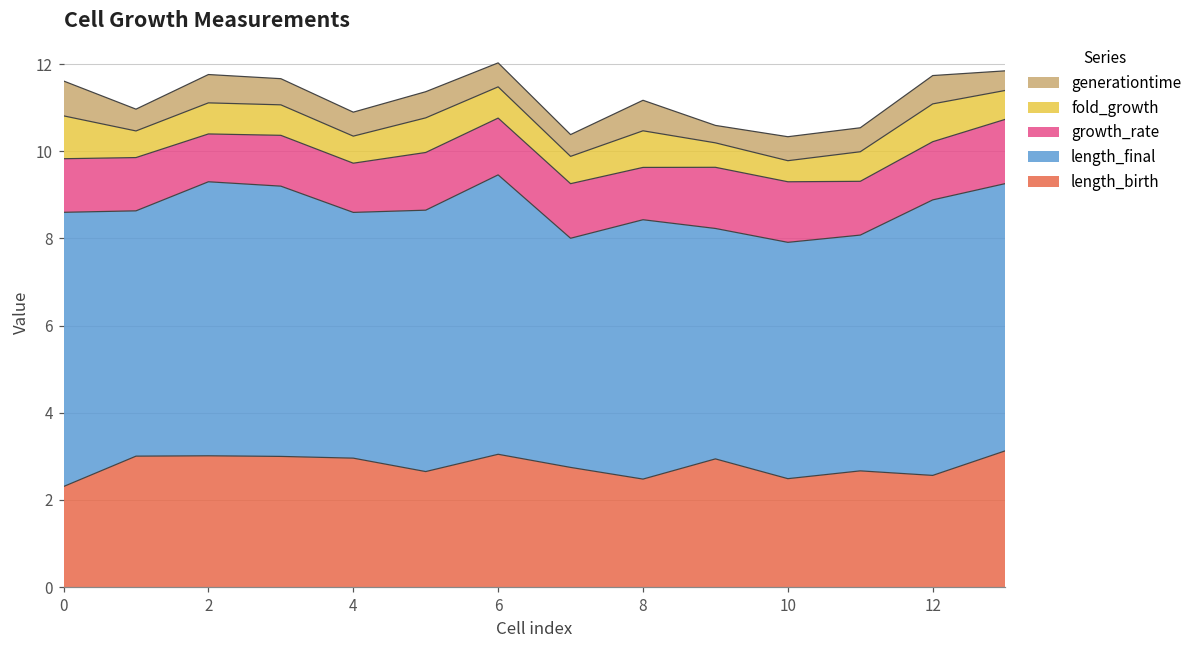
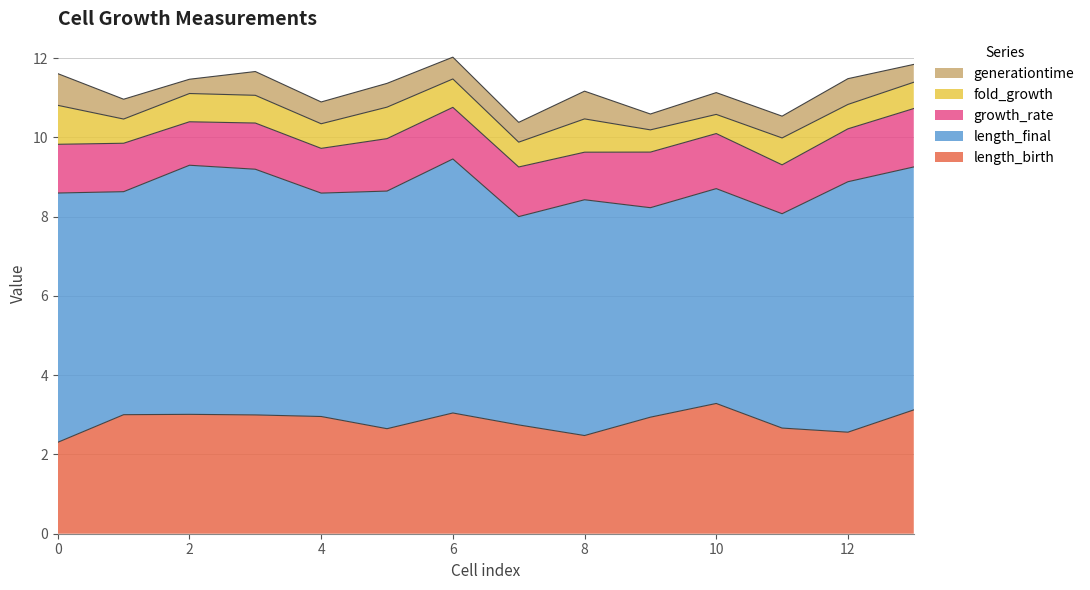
generationtime, 2: 0.6 -> 0.4
length_birth, 10: 2.5 -> 3.3
fold_growth, 12: 0.9 -> 0.6
